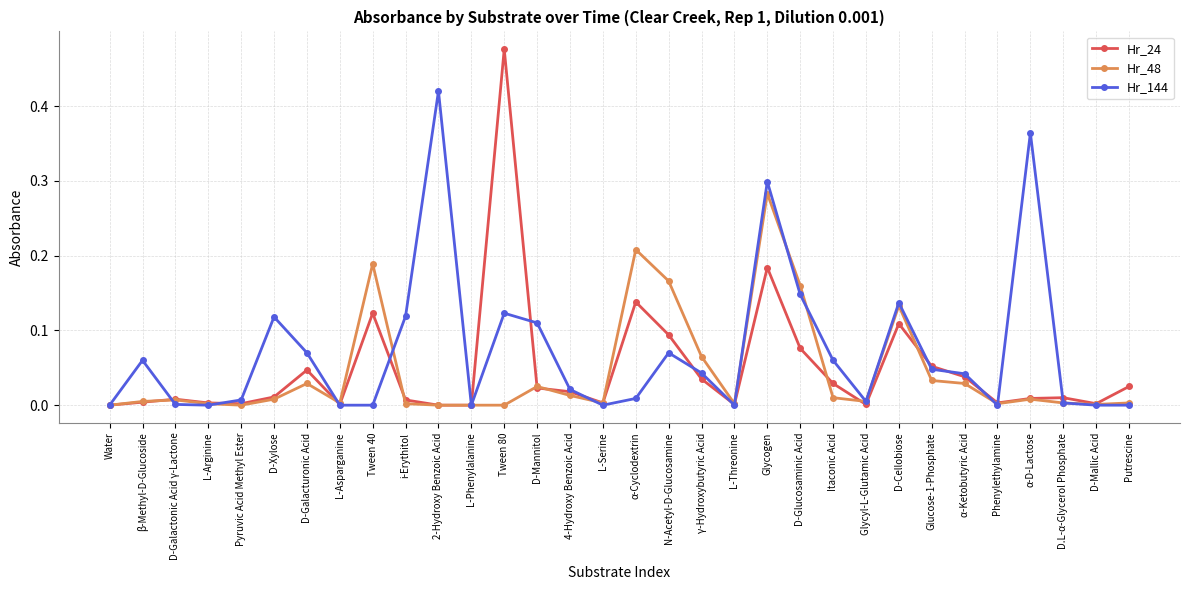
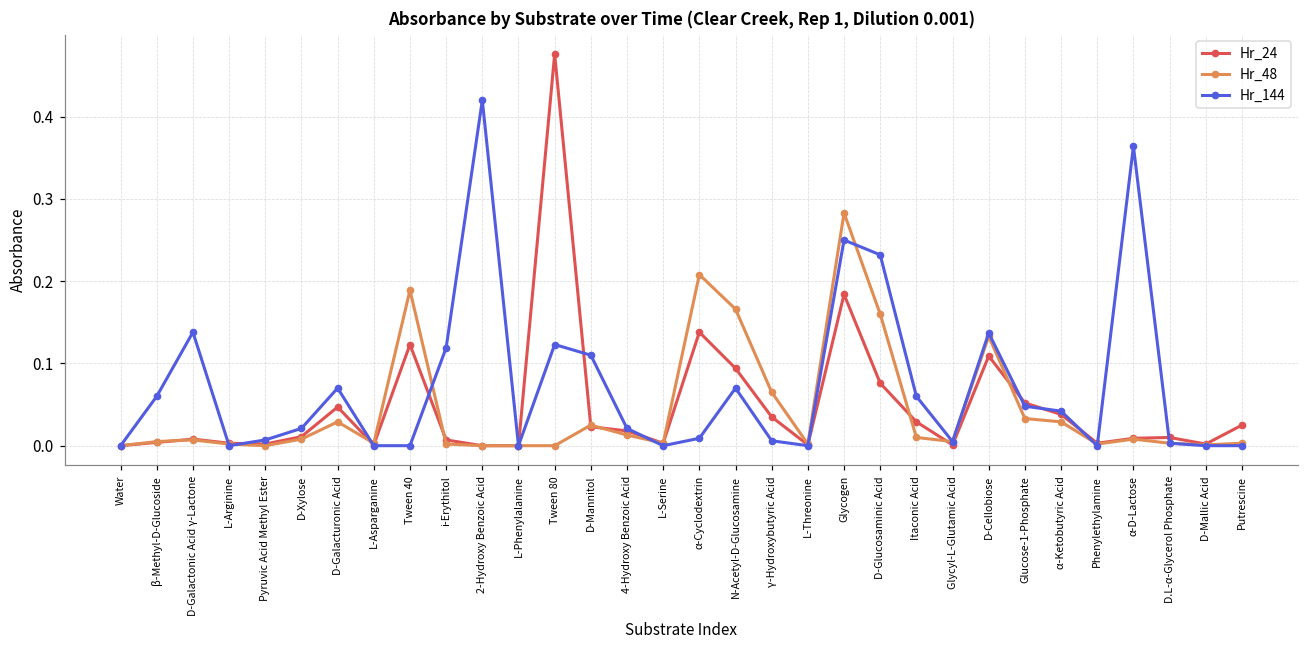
Hr_144, D-Galactonic Acid γ-Lactone: 0.00 -> 0.14
Hr_144, D-Xylose: 0.12 -> 0.02
Hr_144, γ-Hydroxybutyric Acid: 0.04 -> 0.01
Hr_144, Glycogen: 0.30 -> 0.25
Hr_144, D-Glucosaminic Acid: 0.15 -> 0.23
